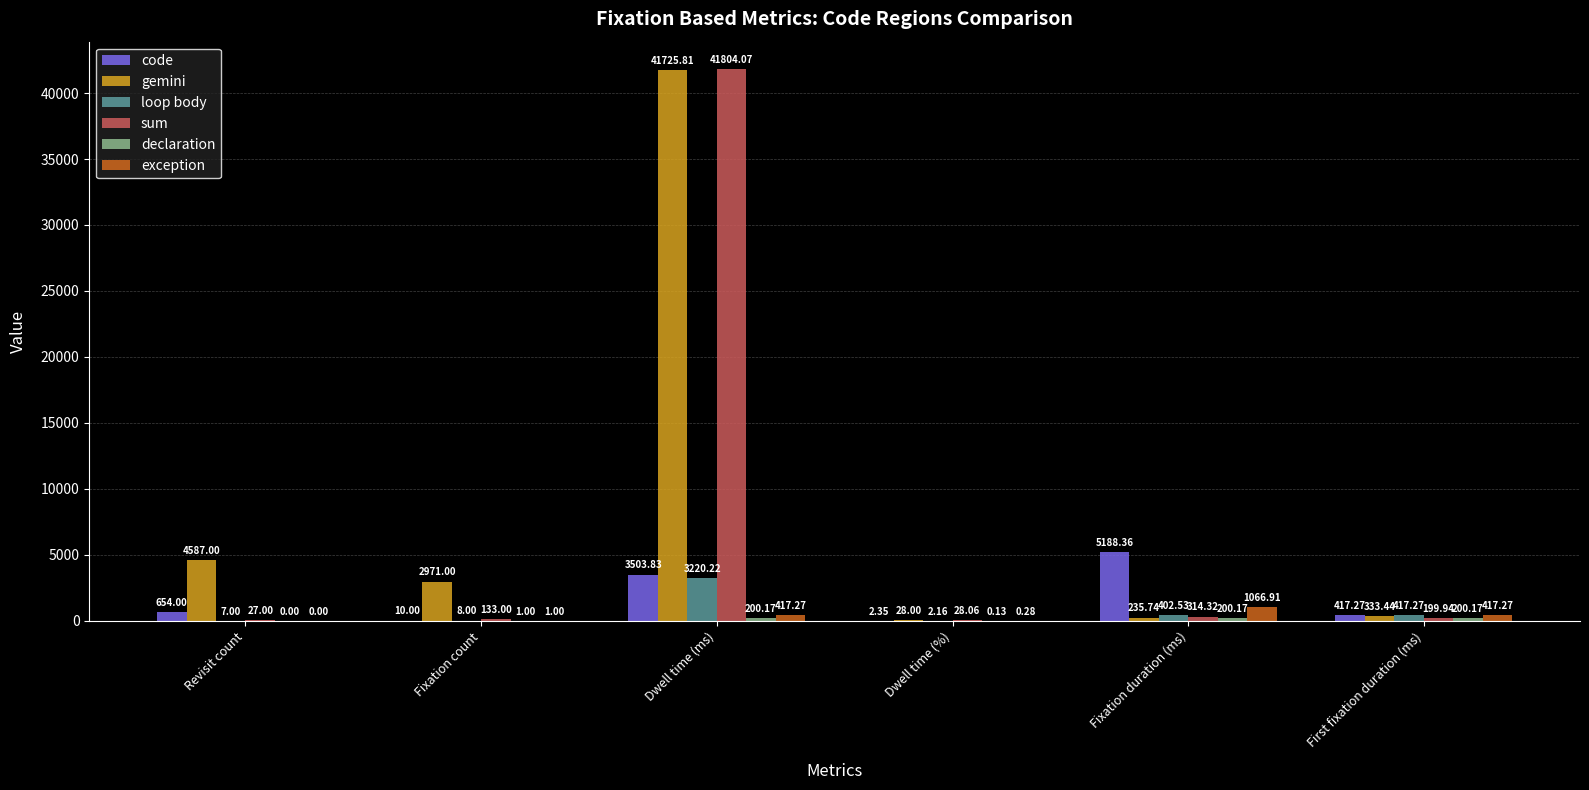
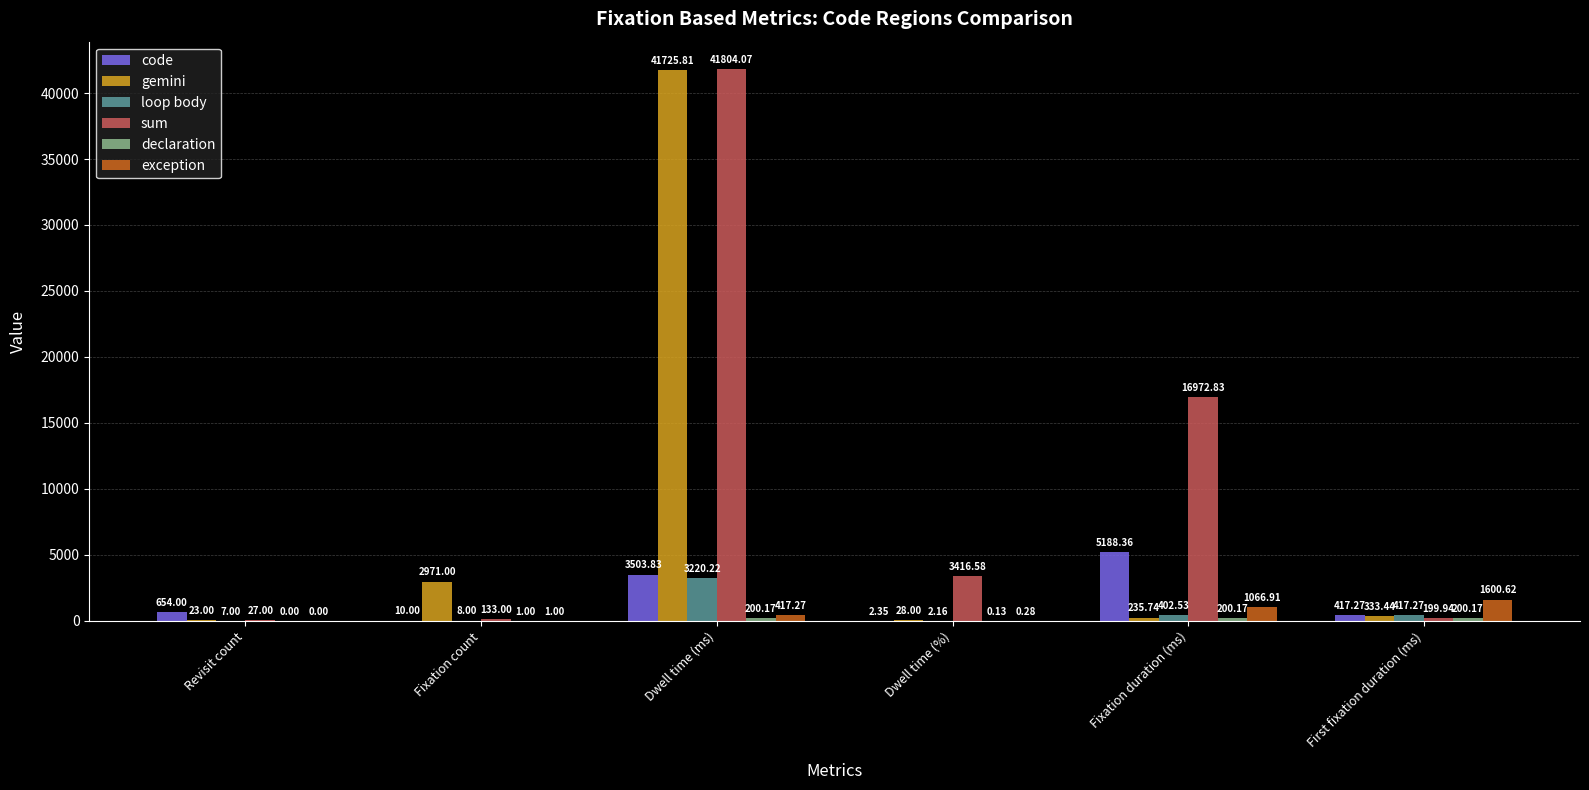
gemini, Revisit count: 4587.00 -> 23.00
sum, Dwell time (%): 28.06 -> 3416.58
sum, Fixation duration (ms): 314.32 -> 16972.83
exception, First fixation duration (ms): 417.27 -> 1600.62
